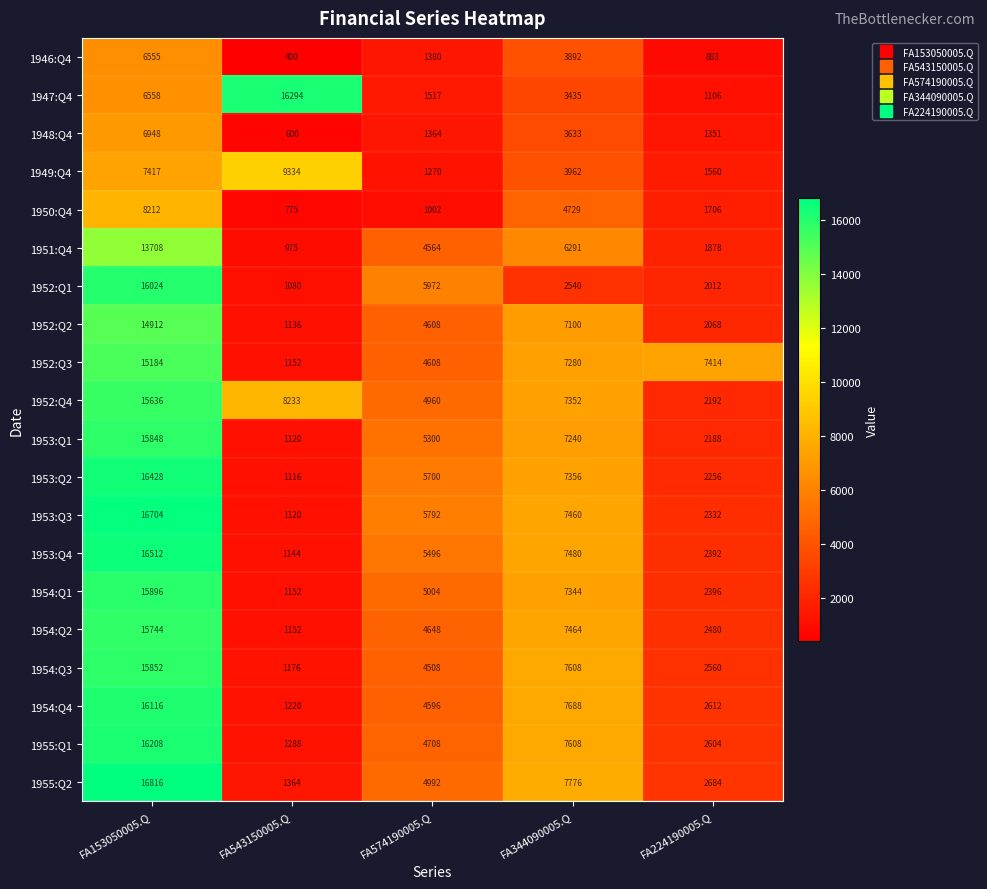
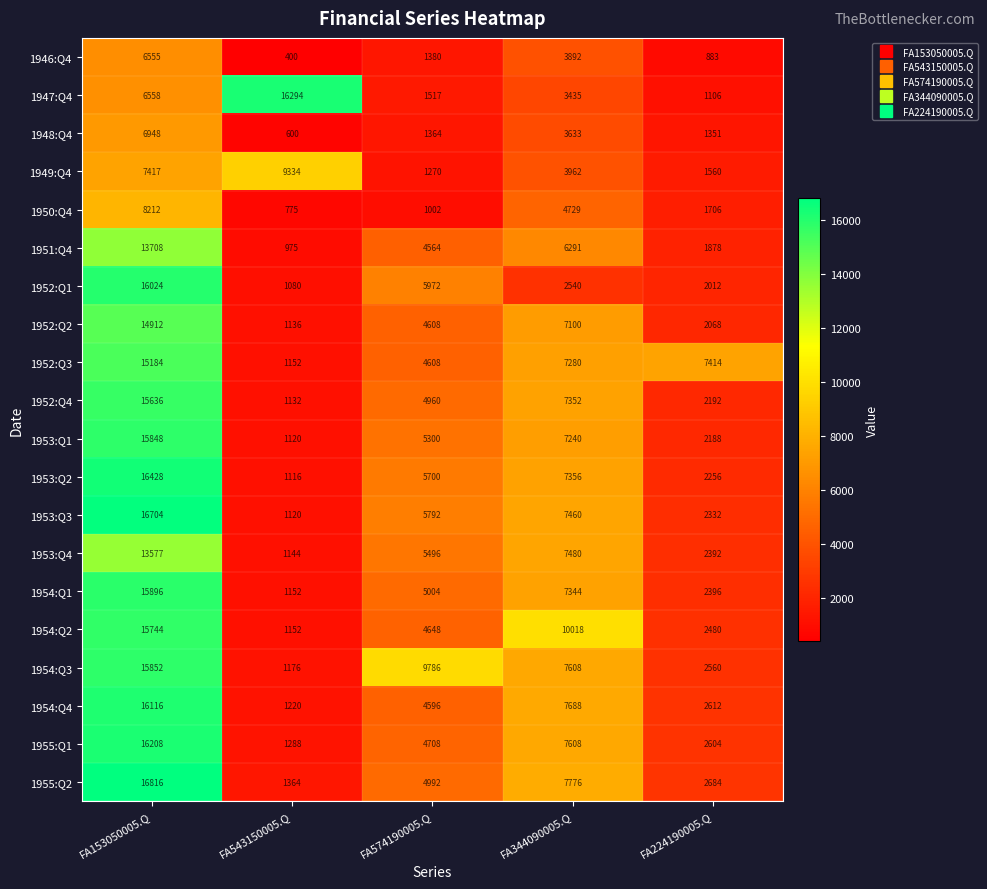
1952:Q4, FA543150005.Q: 8233 -> 1132
1953:Q4, FA153050005.Q: 16512 -> 13577
1954:Q2, FA344090005.Q: 7464 -> 10018
1954:Q3, FA574190005.Q: 4508 -> 9786
